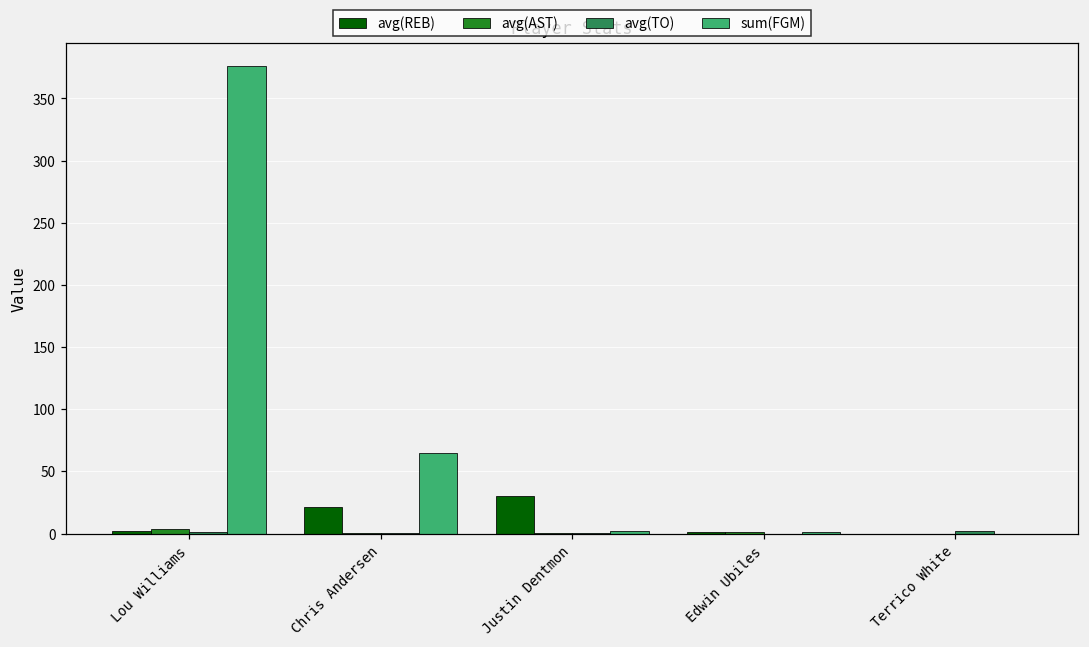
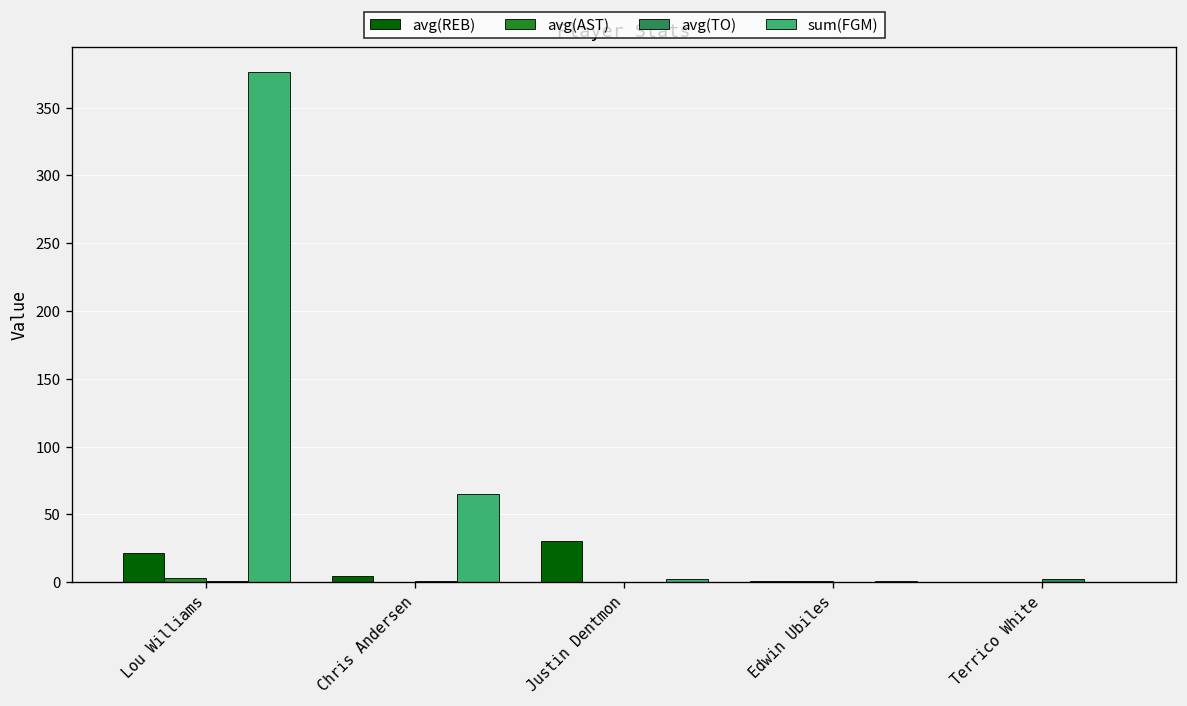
avg(REB), Lou Williams: 2 -> 21
avg(REB), Chris Andersen: 22 -> 5
